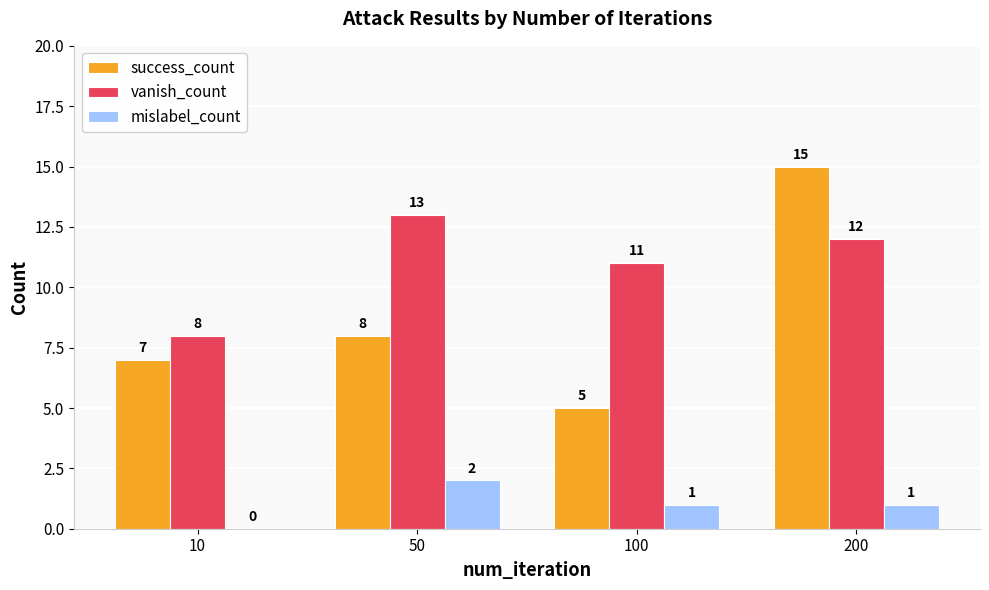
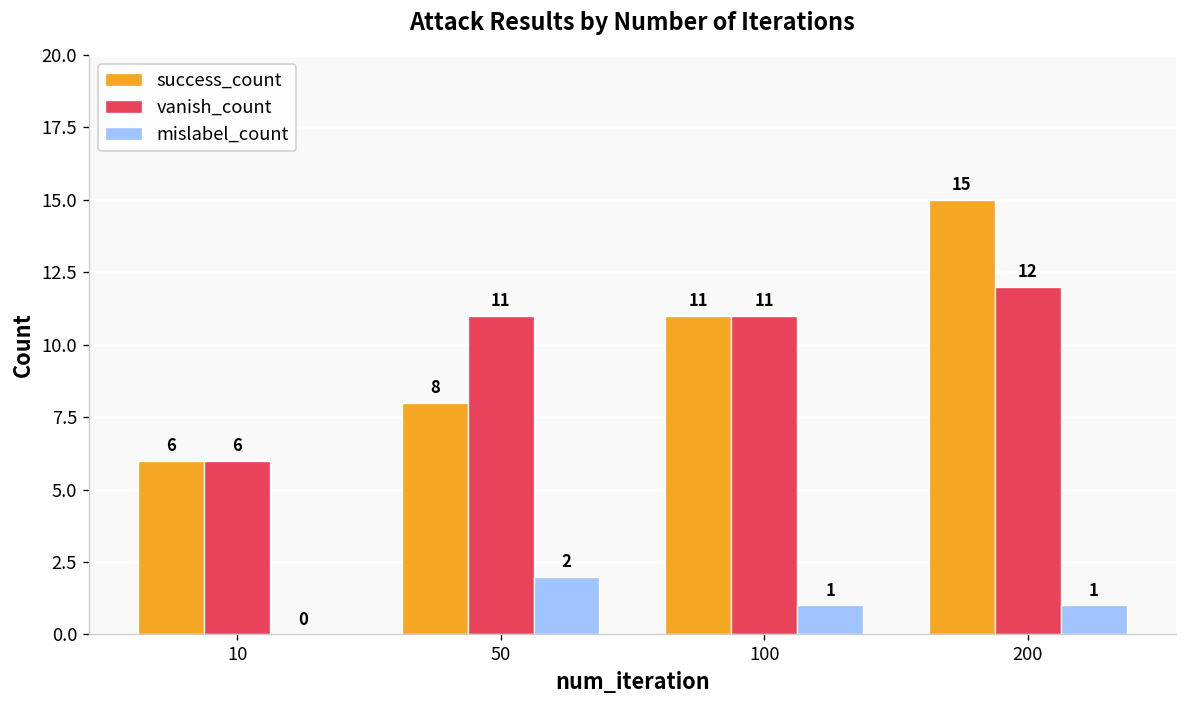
success_count, 10: 7 -> 6
vanish_count, 10: 8 -> 6
vanish_count, 50: 13 -> 11
success_count, 100: 5 -> 11
